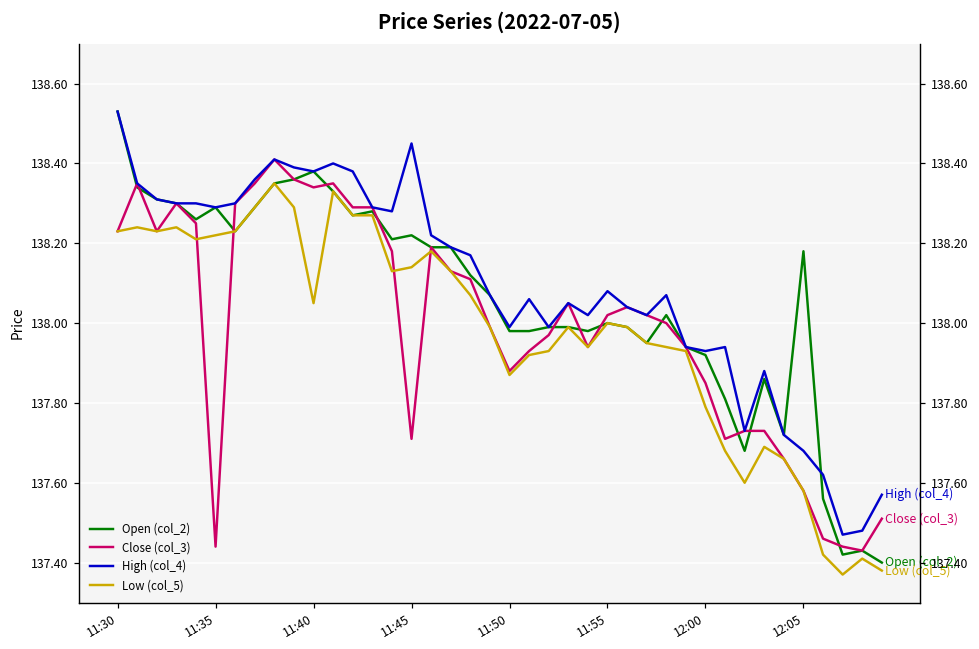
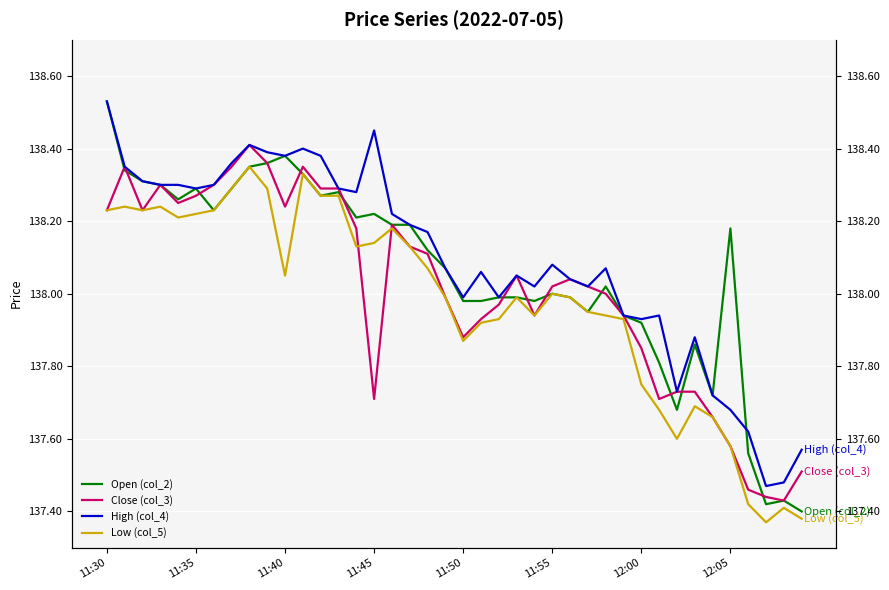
Close (col_3), 11:35: 137.44 -> 138.27
Close (col_3), 11:40: 138.34 -> 138.24
Low (col_5), 12:00: 137.79 -> 137.75
